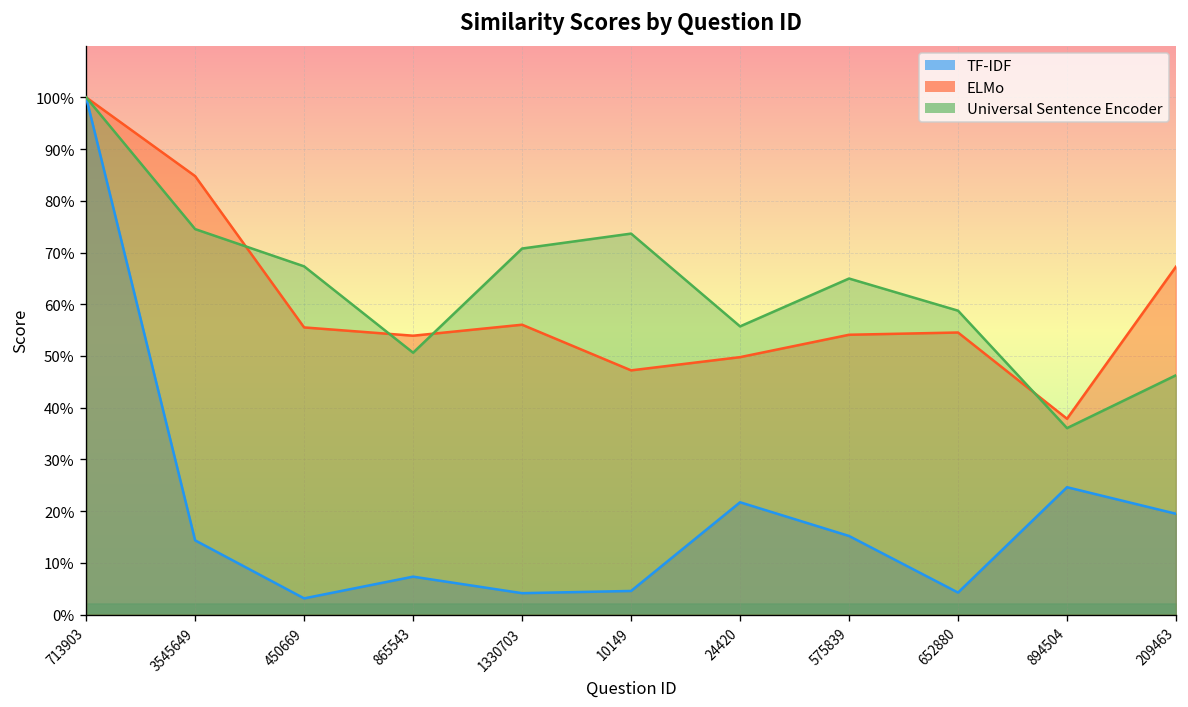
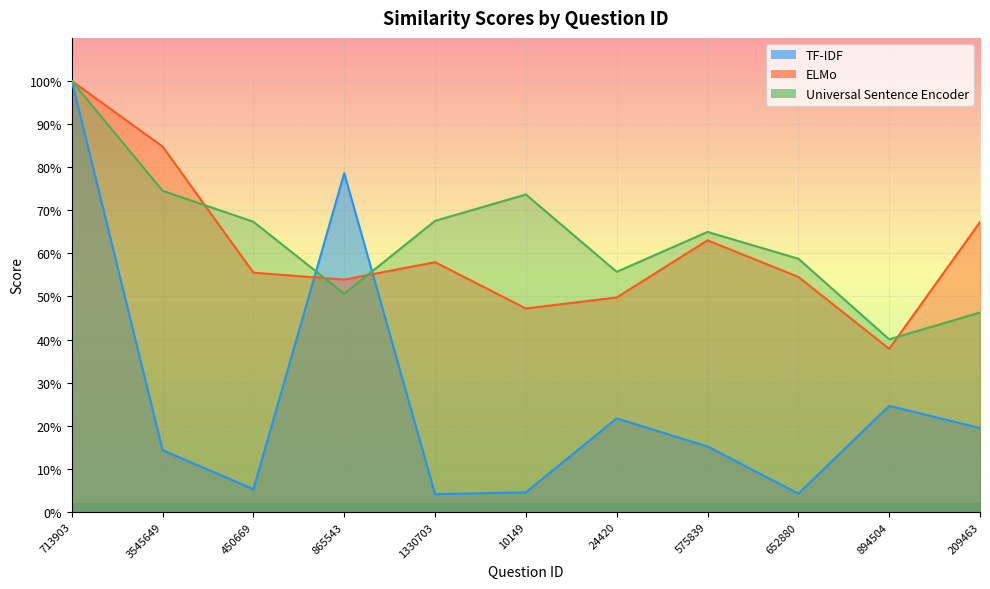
TF-IDF, 450669: 3% -> 5%
TF-IDF, 865543: 7% -> 79%
ELMo, 1330703: 56% -> 58%
Universal Sentence Encoder, 1330703: 71% -> 68%
ELMo, 575839: 54% -> 63%
Universal Sentence Encoder, 894504: 36% -> 40%
